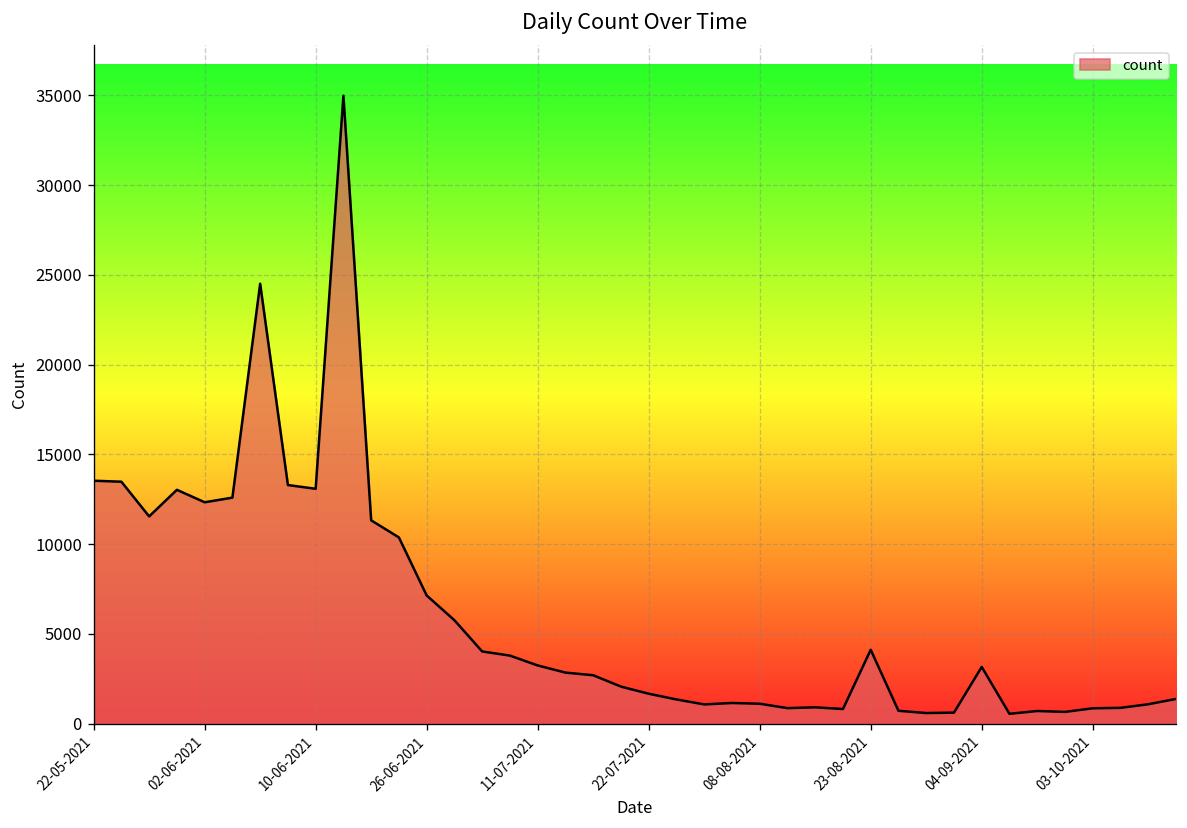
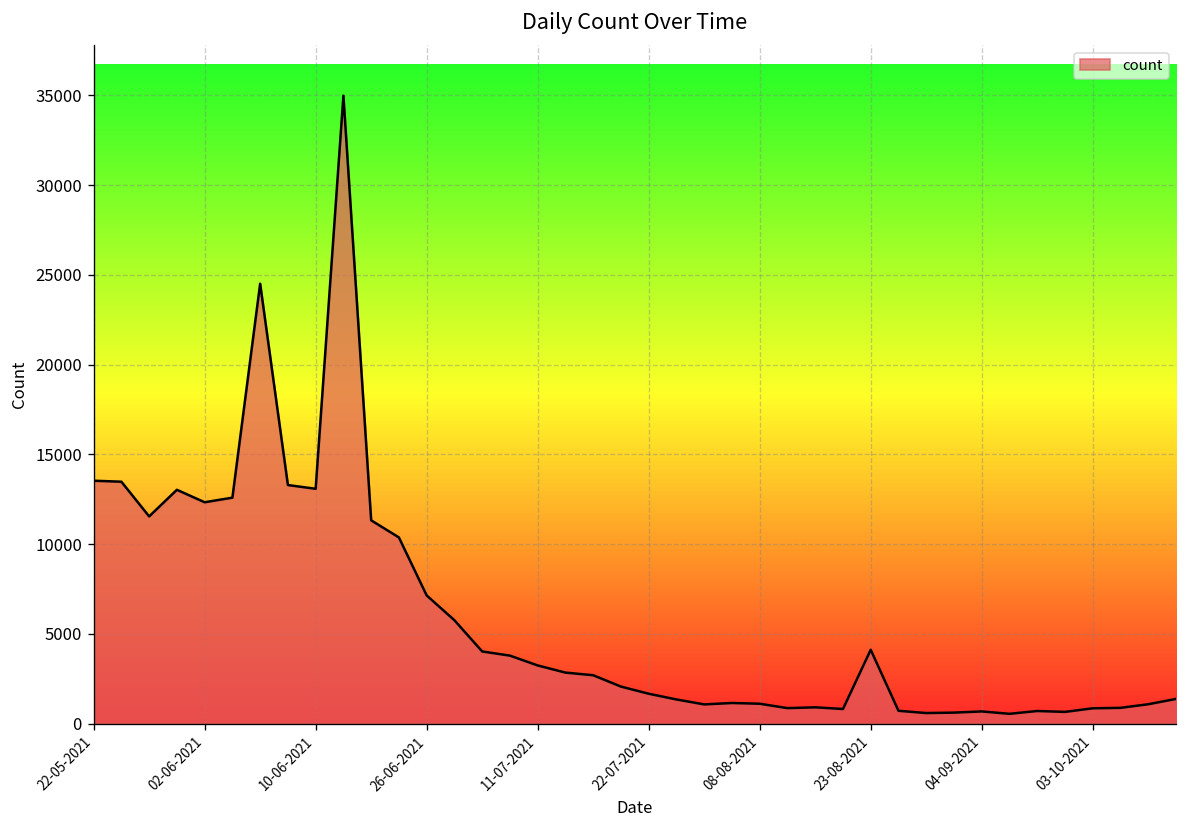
04-09-2021: 3200 -> 700
